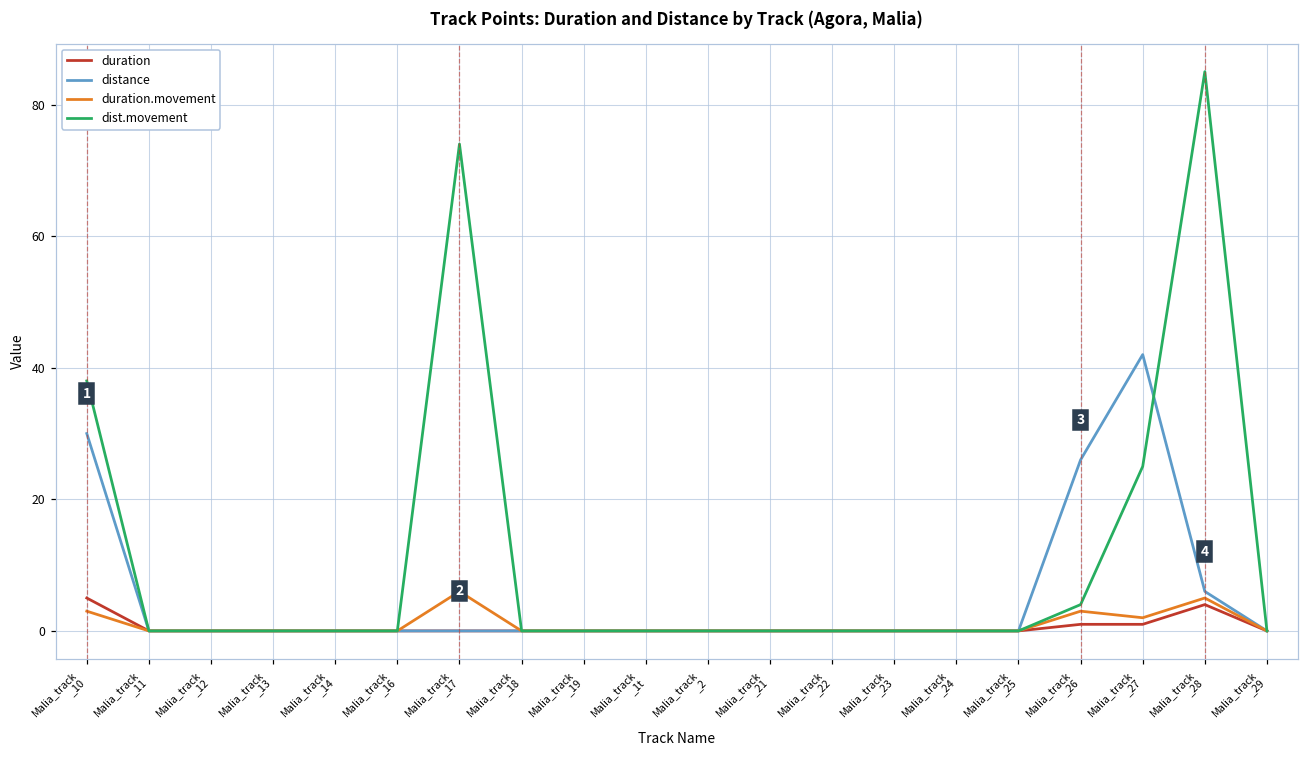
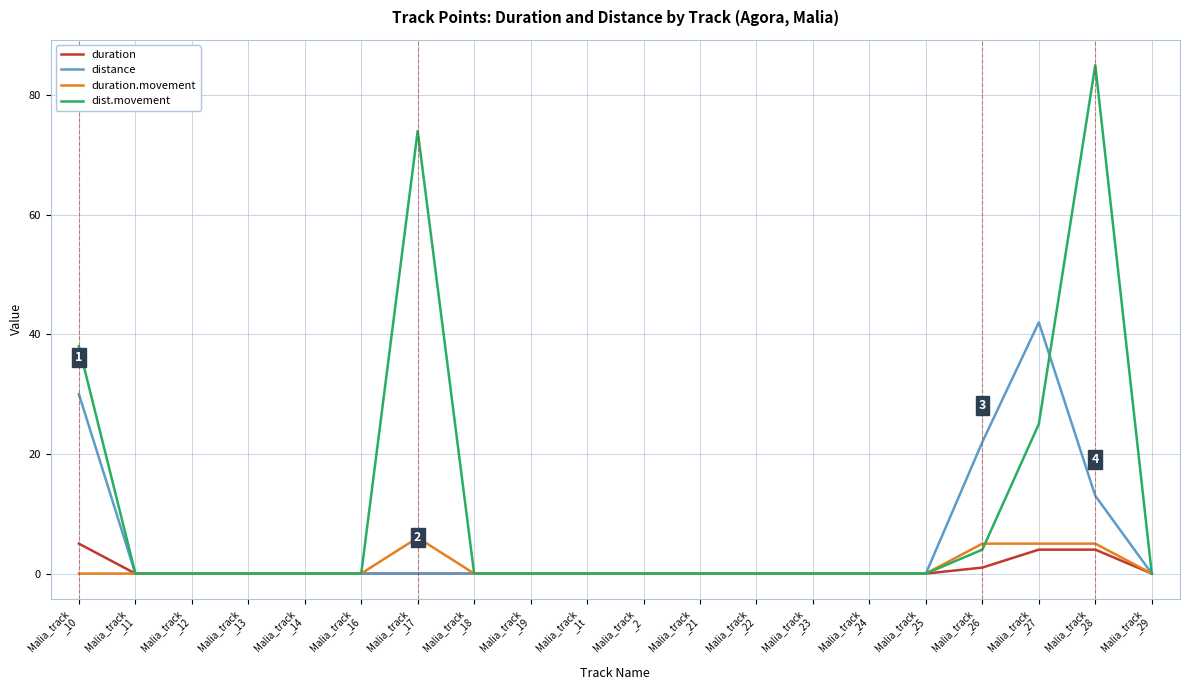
duration.movement, Malia_track _10: 3 -> 0
distance, Malia_track _26: 26 -> 22
duration.movement, Malia_track _26: 3 -> 5
duration, Malia_track _27: 1 -> 4
duration.movement, Malia_track _27: 2 -> 5
distance, Malia_track _28: 6 -> 13
